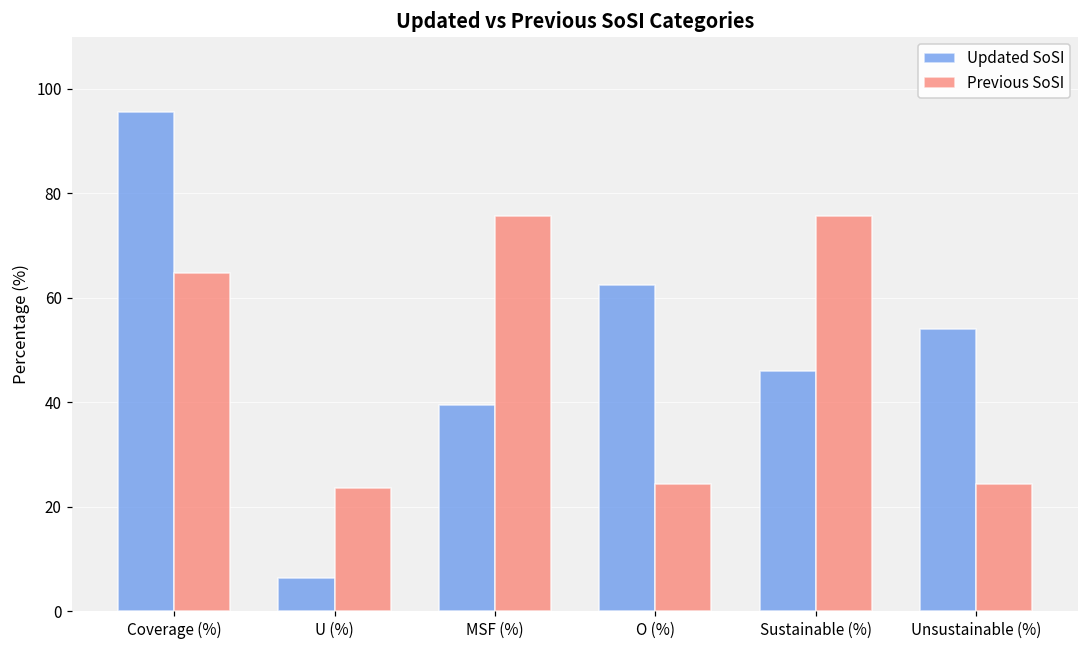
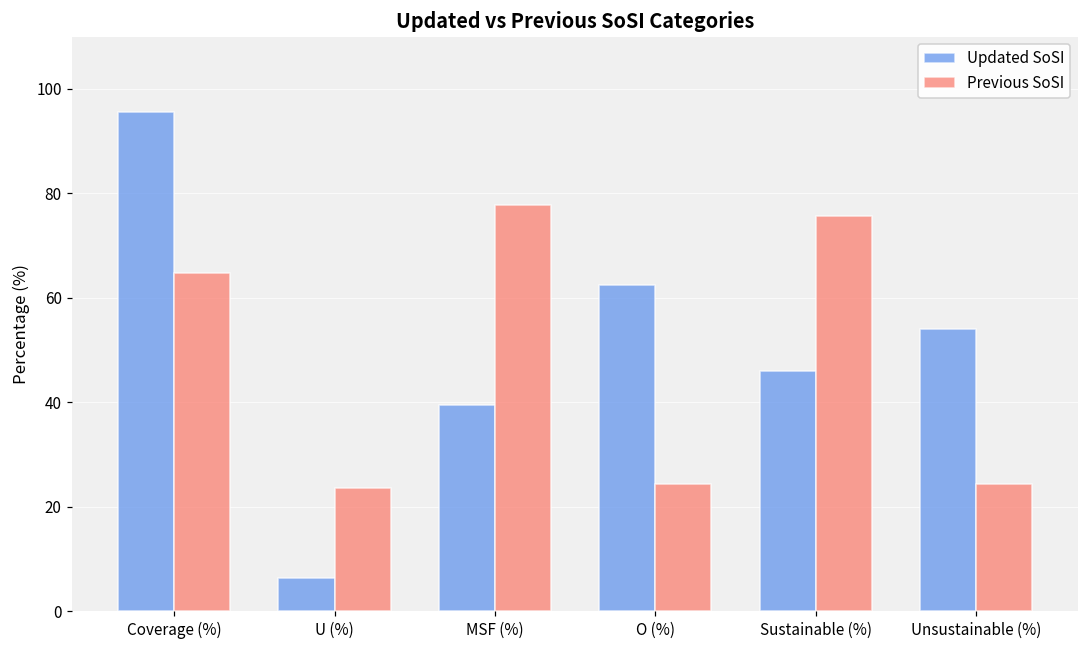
Previous SoSI, MSF (%): 76 -> 78
